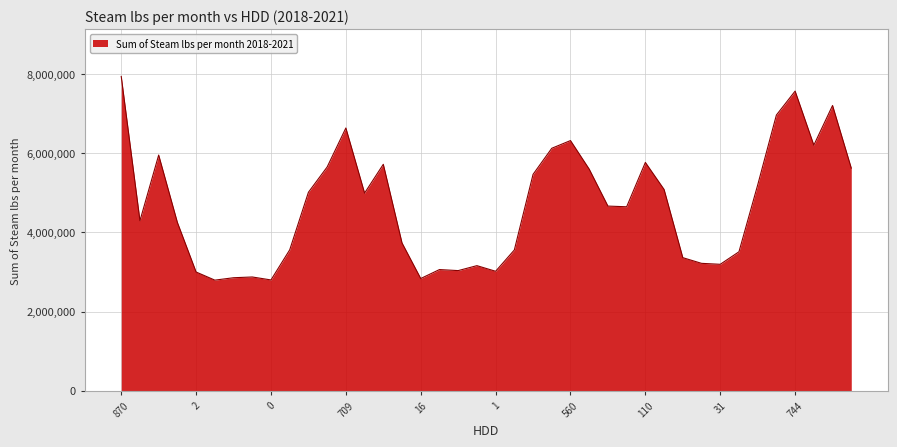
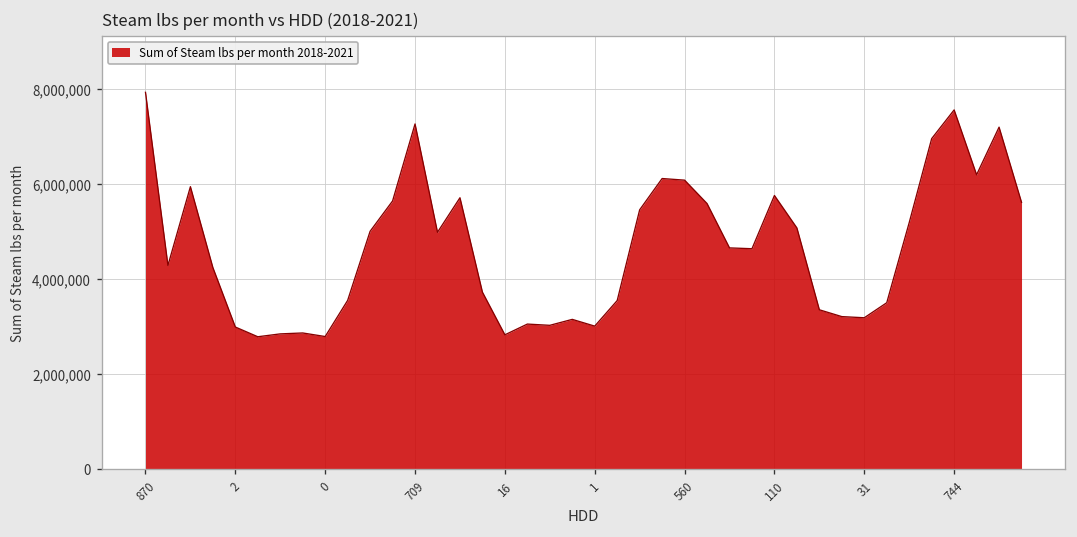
709: 6,600,000 -> 7,300,000
560: 6,300,000 -> 6,100,000
